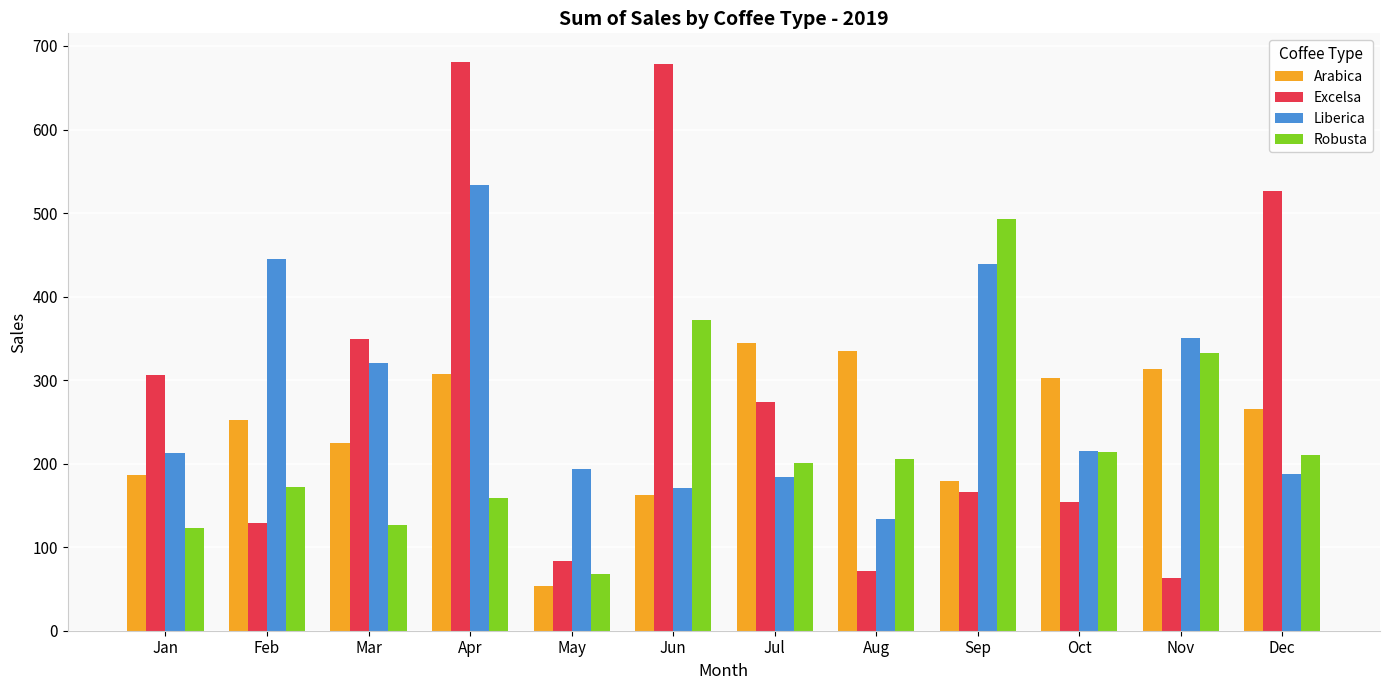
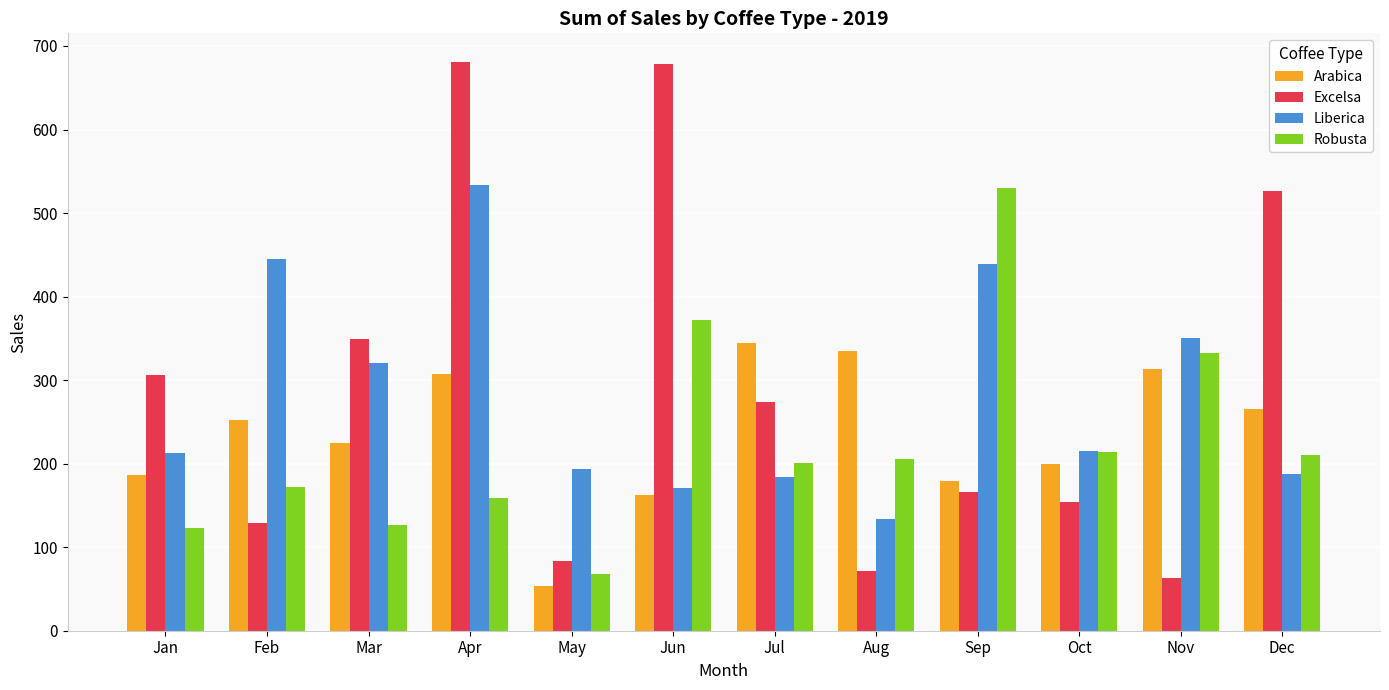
Robusta, Sep: 490 -> 530
Arabica, Oct: 300 -> 200
